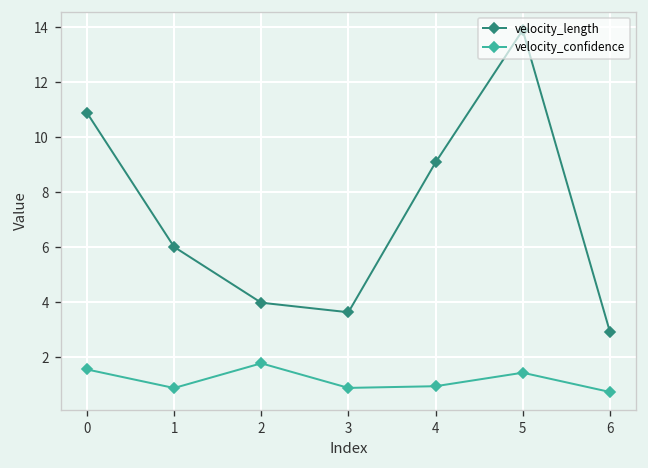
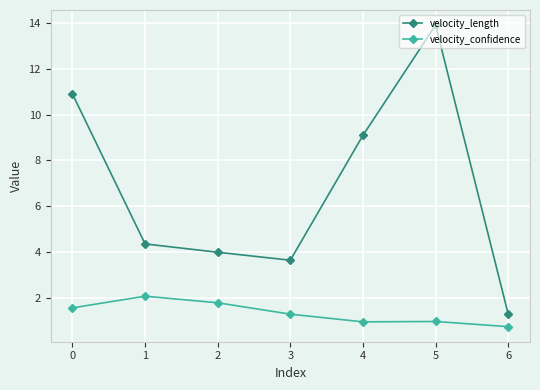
velocity_length, 1: 6.0 -> 4.4
velocity_confidence, 1: 0.9 -> 2.1
velocity_confidence, 3: 0.9 -> 1.3
velocity_confidence, 5: 1.4 -> 1.0
velocity_length, 6: 2.9 -> 1.3
